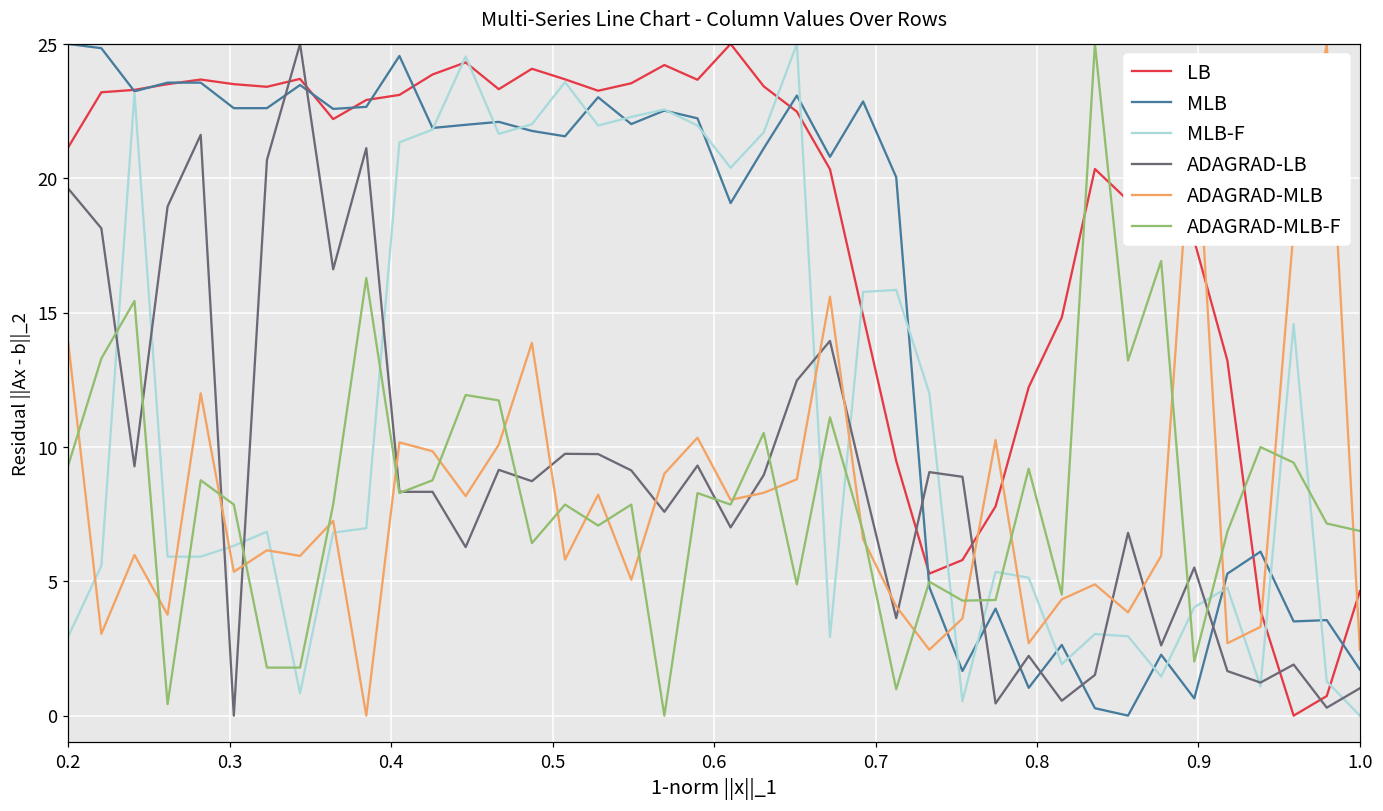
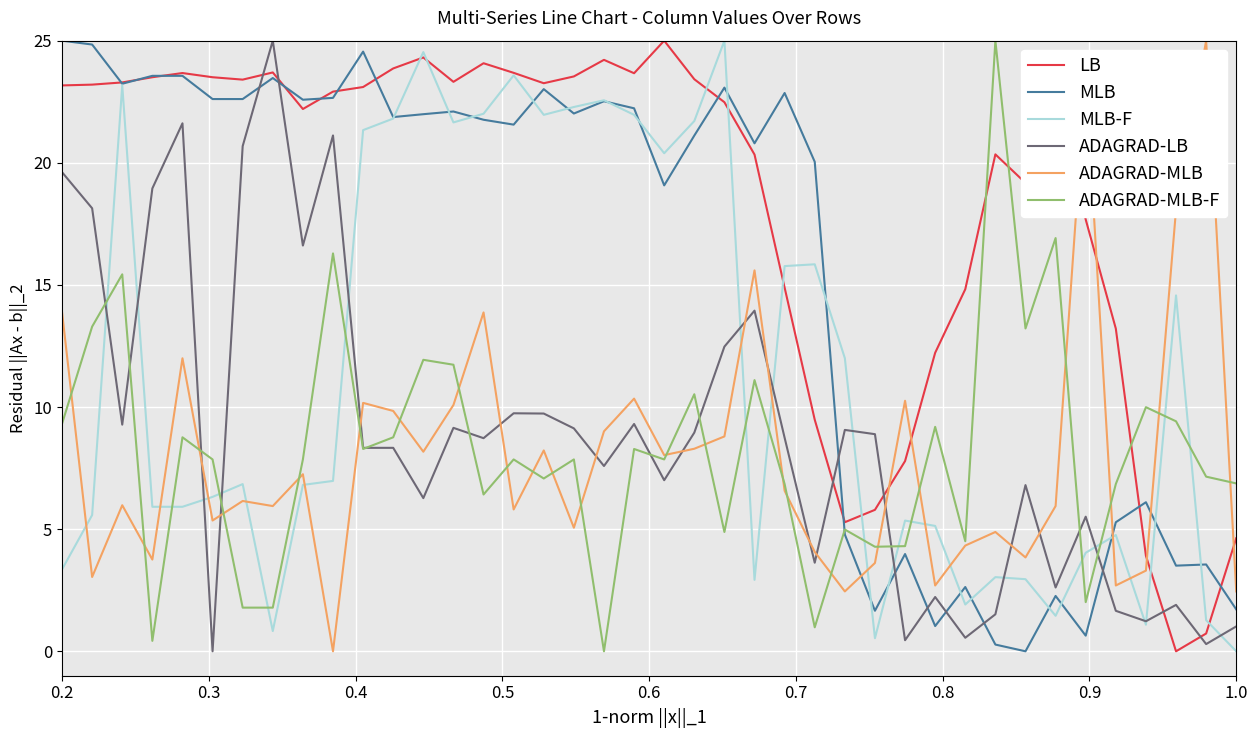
LB, 0.2: 21.2 -> 23.2
MLB-F, 0.2: 2.9 -> 3.4
